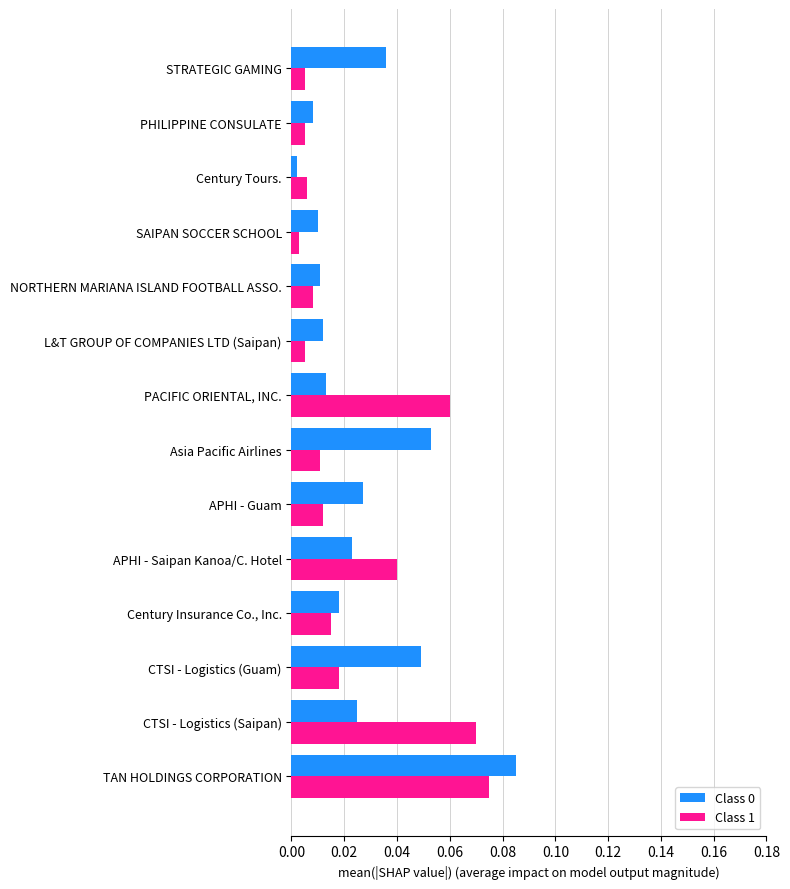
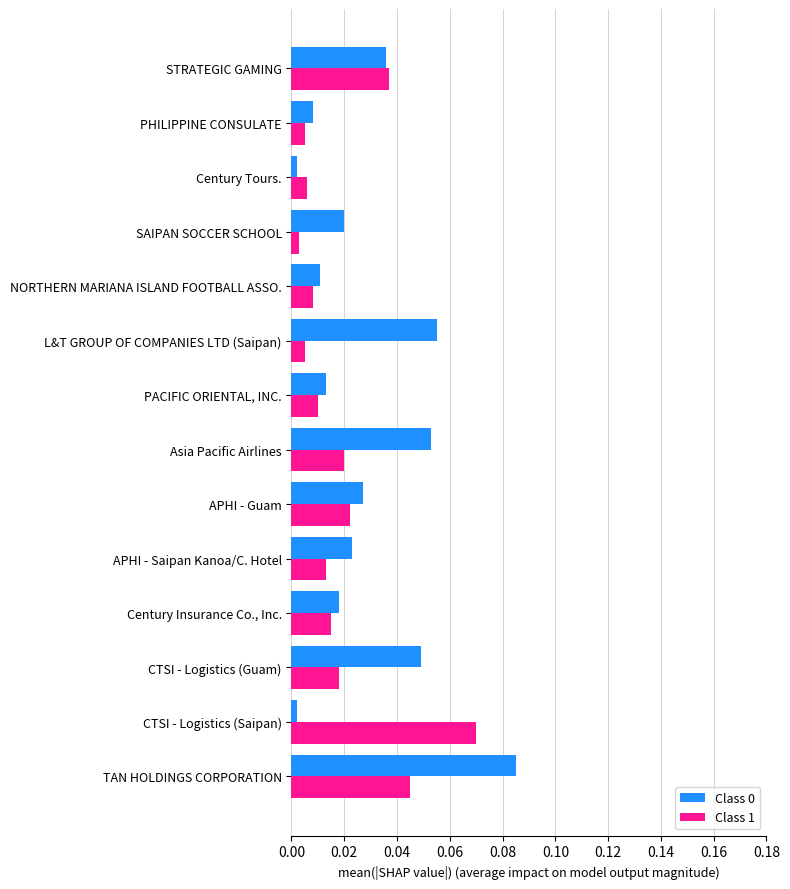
Class 1, STRATEGIC GAMING: 0.005 -> 0.037
Class 0, SAIPAN SOCCER SCHOOL: 0.01 -> 0.02
Class 0, L&T GROUP OF COMPANIES LTD (Saipan): 0.012 -> 0.055
Class 1, PACIFIC ORIENTAL, INC.: 0.06 -> 0.01
Class 1, Asia Pacific Airlines: 0.011 -> 0.020
Class 1, APHI - Guam: 0.012 -> 0.022
Class 1, APHI - Saipan Kanoa/C. Hotel: 0.040 -> 0.013
Class 0, CTSI - Logistics (Saipan): 0.025 -> 0.002
Class 1, TAN HOLDINGS CORPORATION: 0.075 -> 0.045
